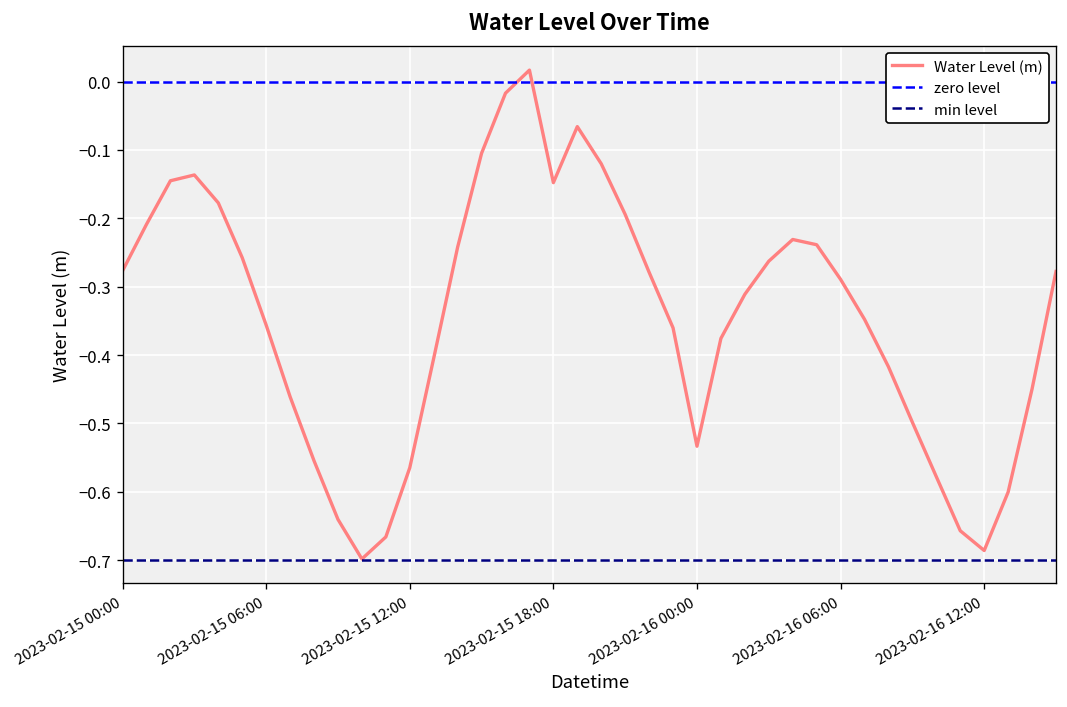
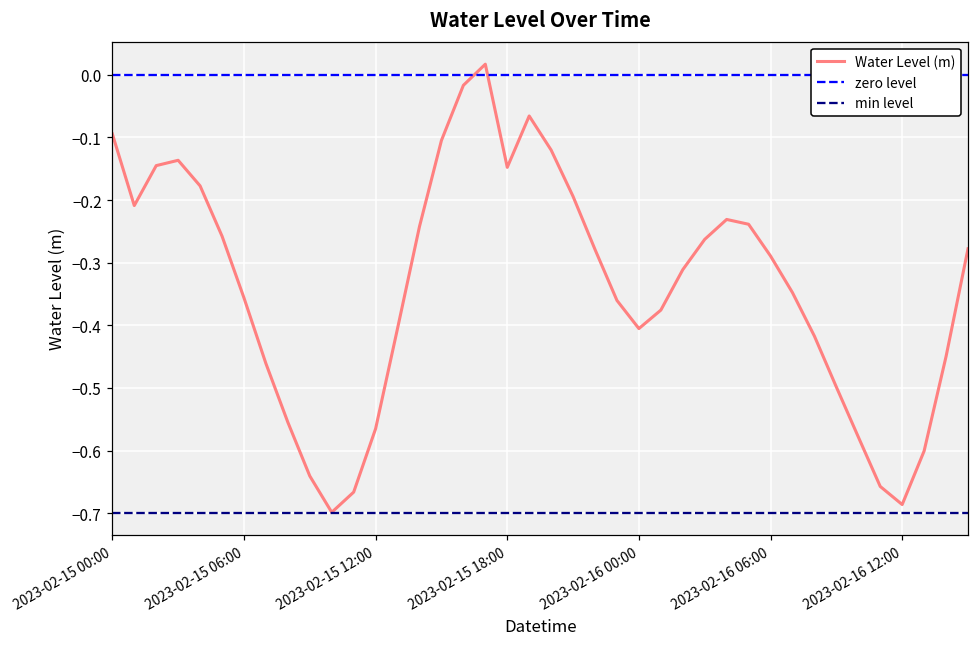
2023-02-15 00:00: -0.28 -> -0.09
2023-02-16 00:00: -0.53 -> -0.41
